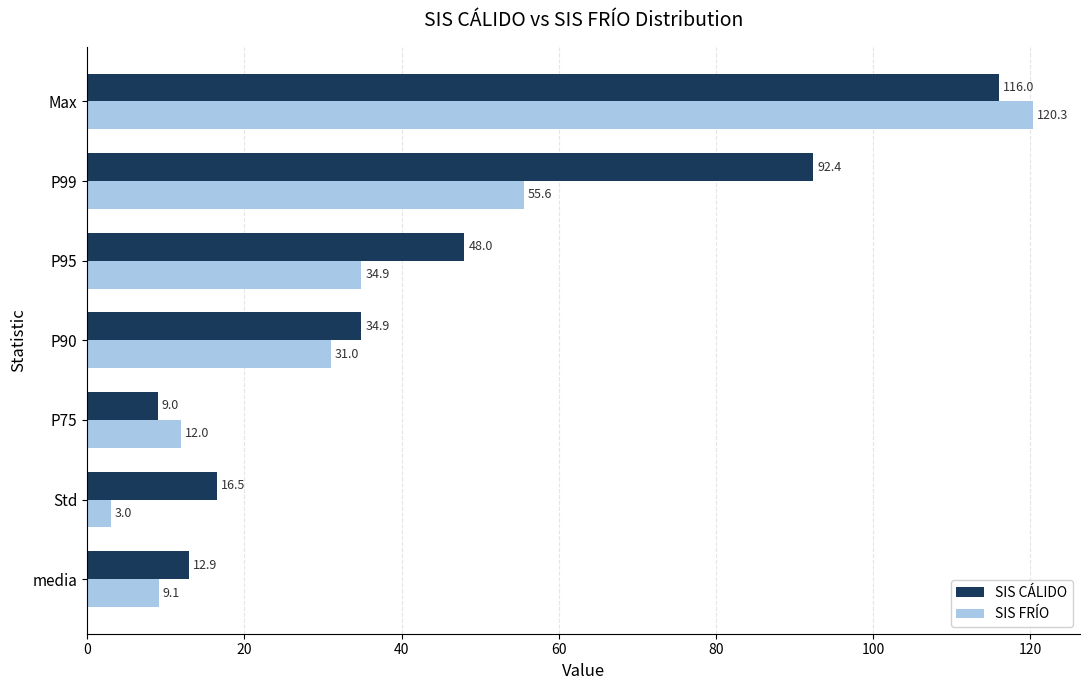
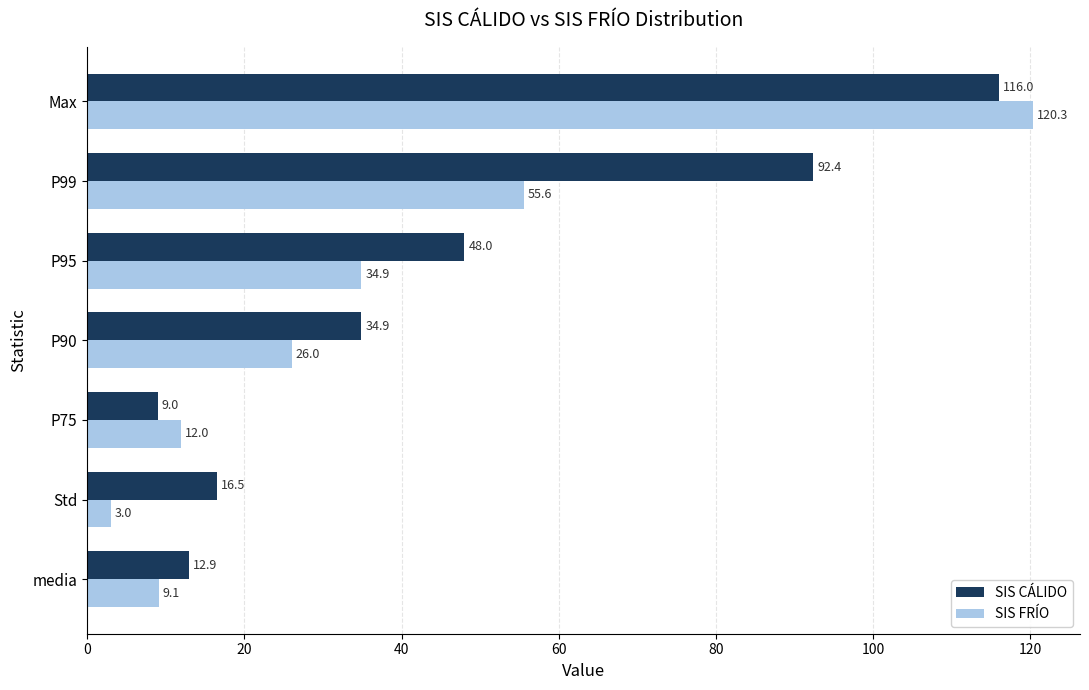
SIS FRÍO, P90: 31.0 -> 26.0
